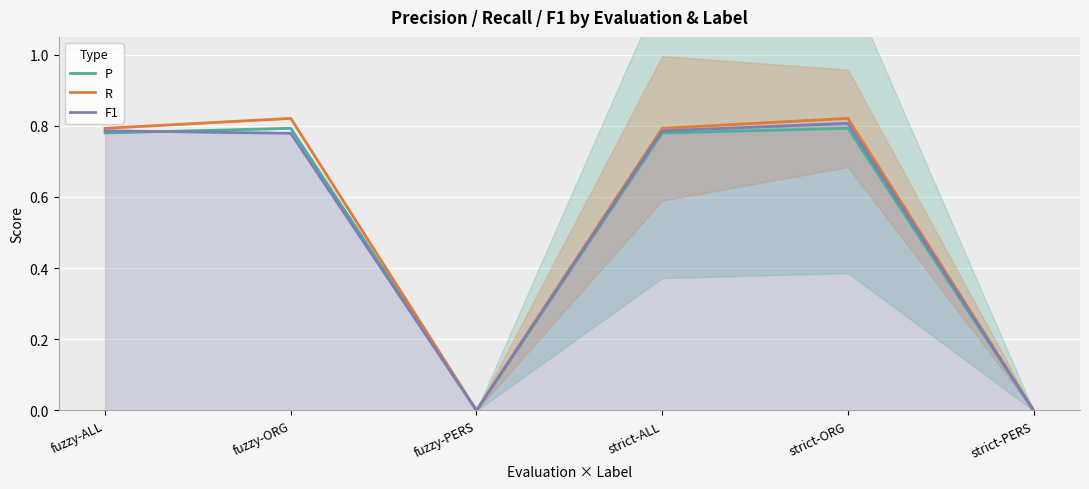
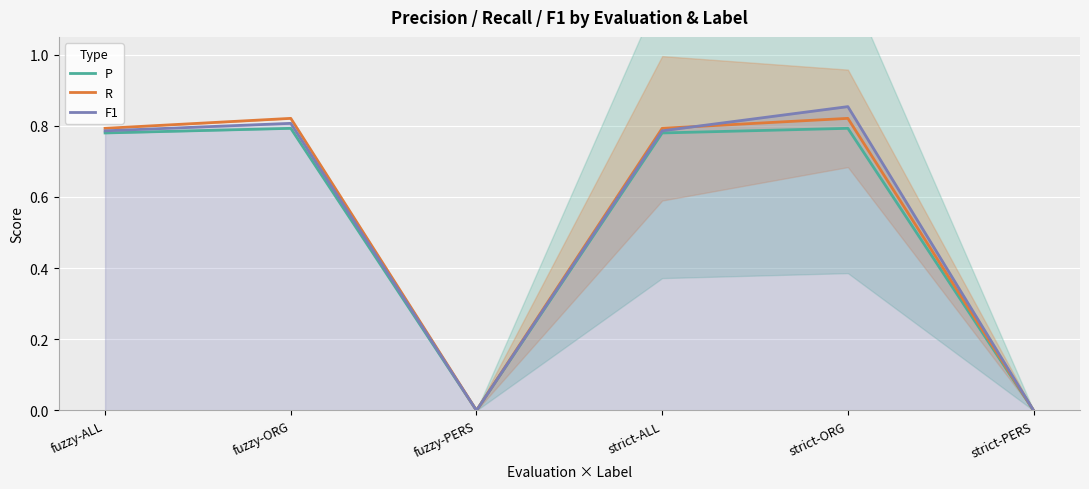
F1, fuzzy-ORG: 0.78 -> 0.81
F1, strict-ORG: 0.81 -> 0.85
